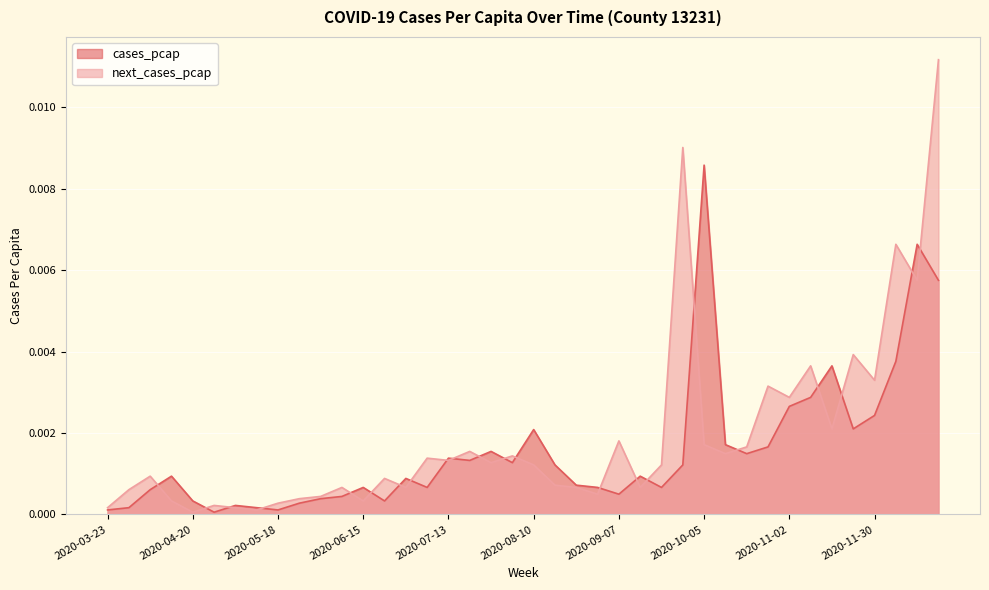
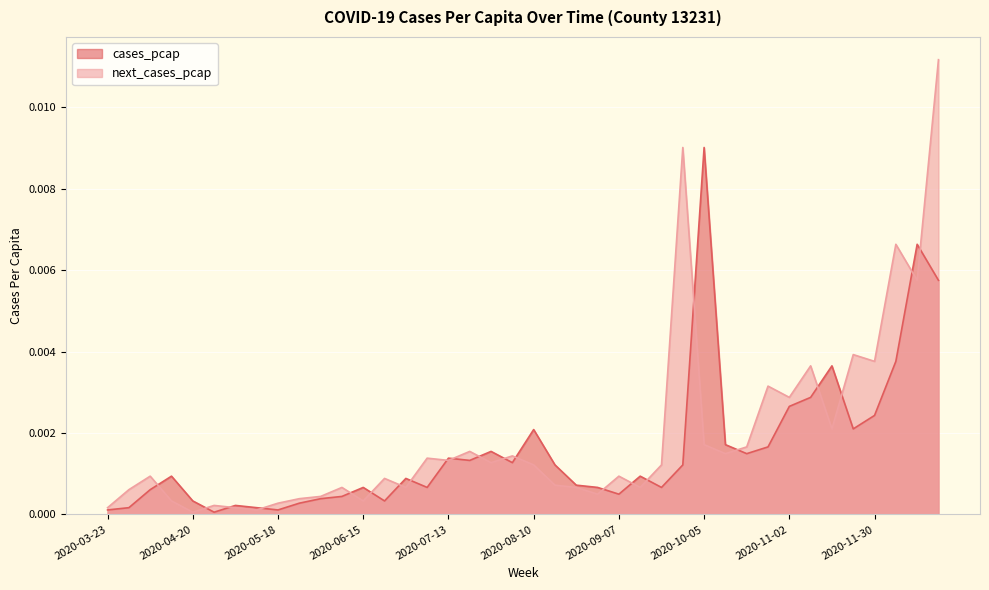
next_cases_pcap, 2020-09-07: 0.0018 -> 0.0009
cases_pcap, 2020-10-05: 0.0086 -> 0.0090
next_cases_pcap, 2020-11-30: 0.0033 -> 0.0038
